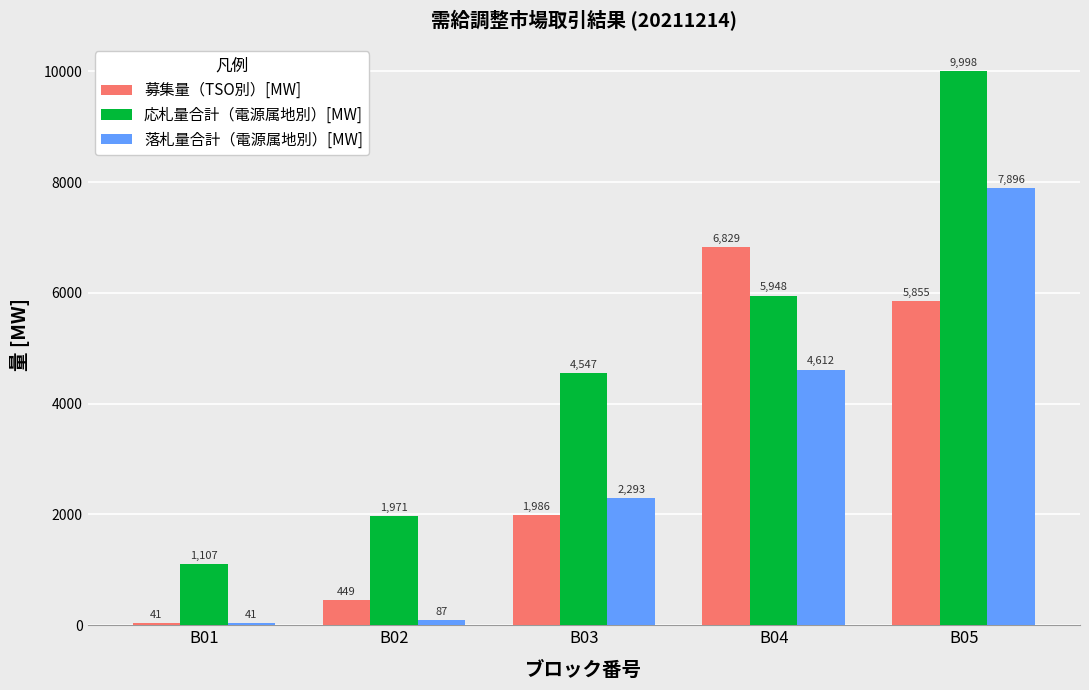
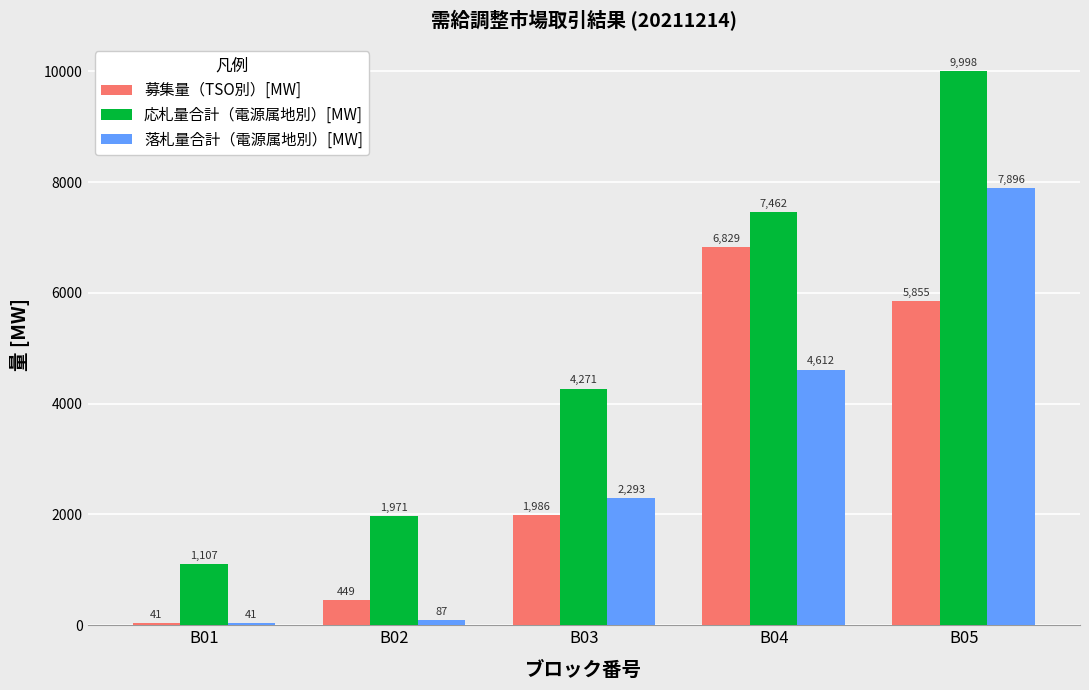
応札量合計（電源属地別）[MW], B03: 4,547 -> 4,271
応札量合計（電源属地別）[MW], B04: 5,948 -> 7,462
